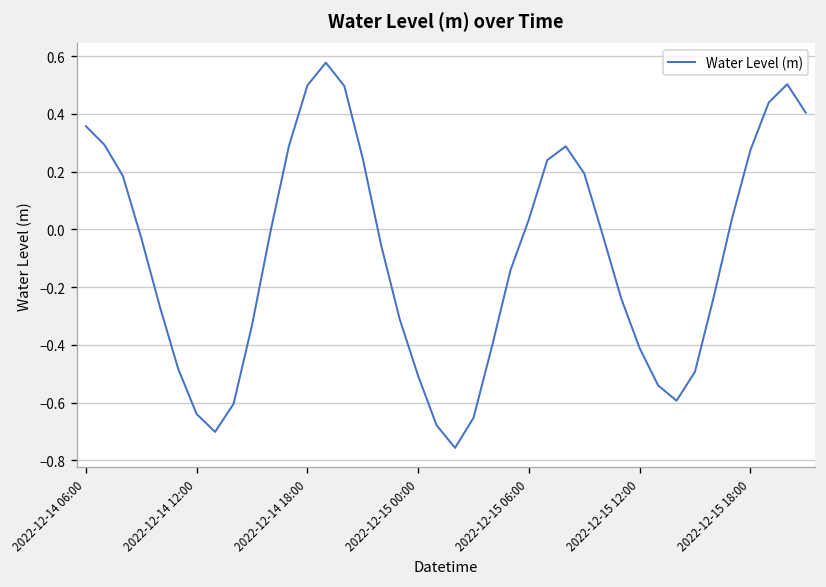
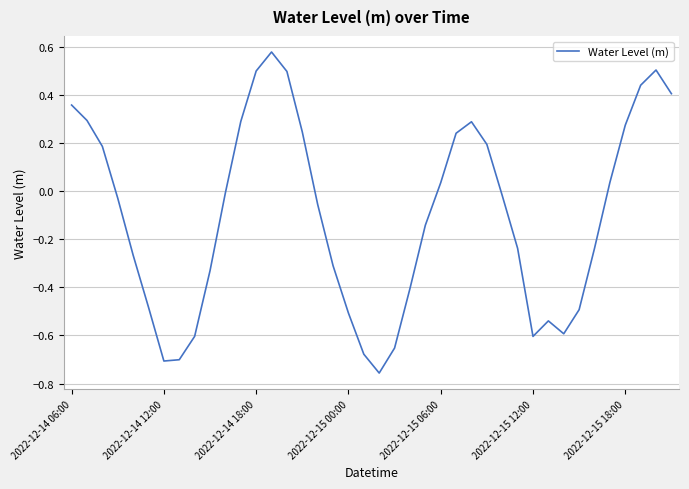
2022-12-14 12:00: -0.64 -> -0.71
2022-12-15 12:00: -0.41 -> -0.60
